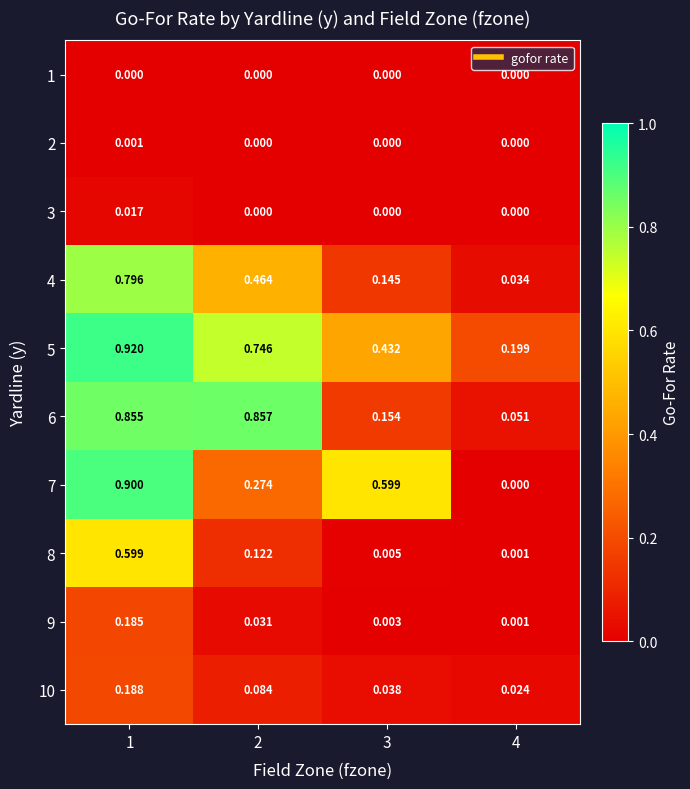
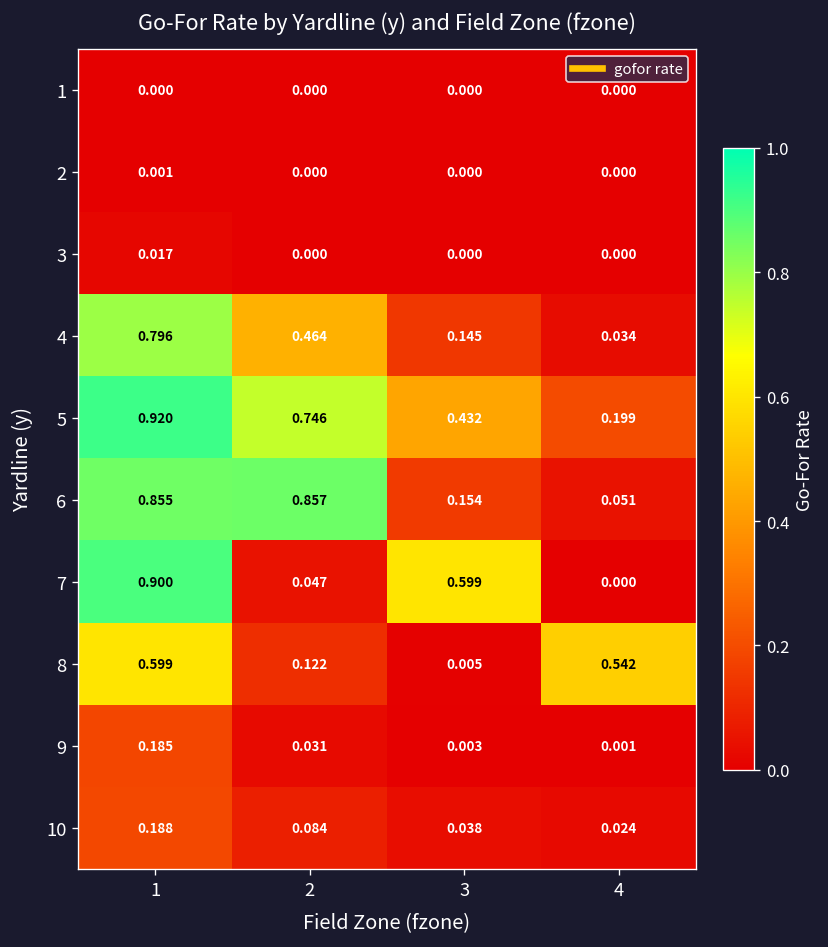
7, 2: 0.274 -> 0.047
8, 4: 0.001 -> 0.542
